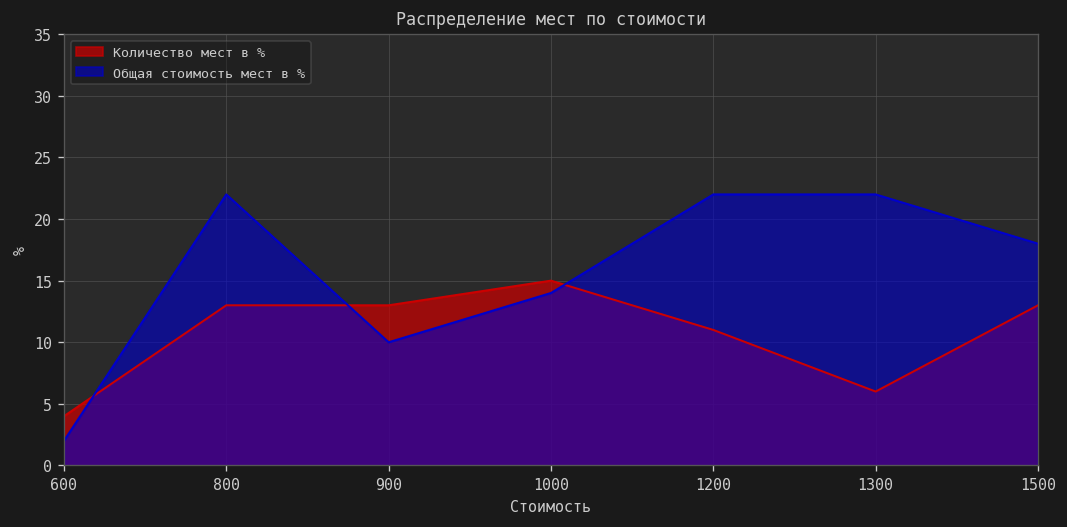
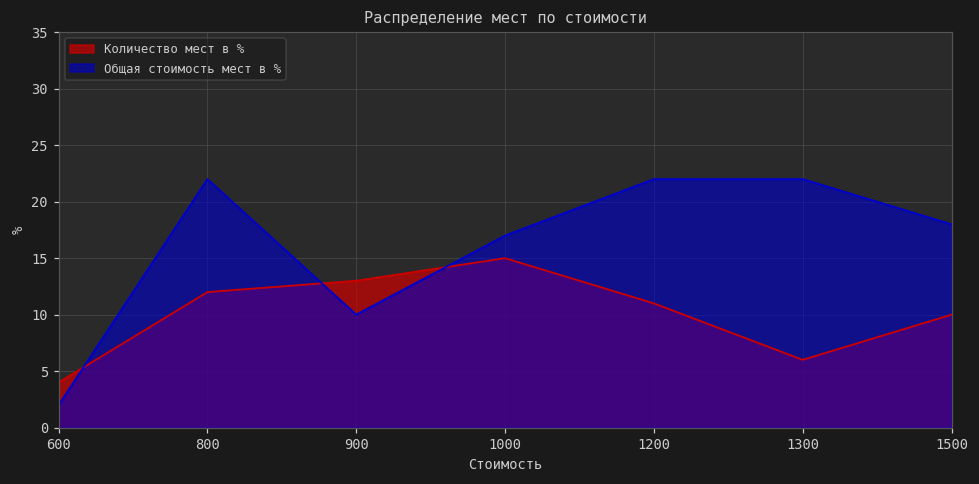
Количество мест в %, 800: 13 -> 12
Общая стоимость мест в %, 1000: 14 -> 17
Количество мест в %, 1500: 13 -> 10
